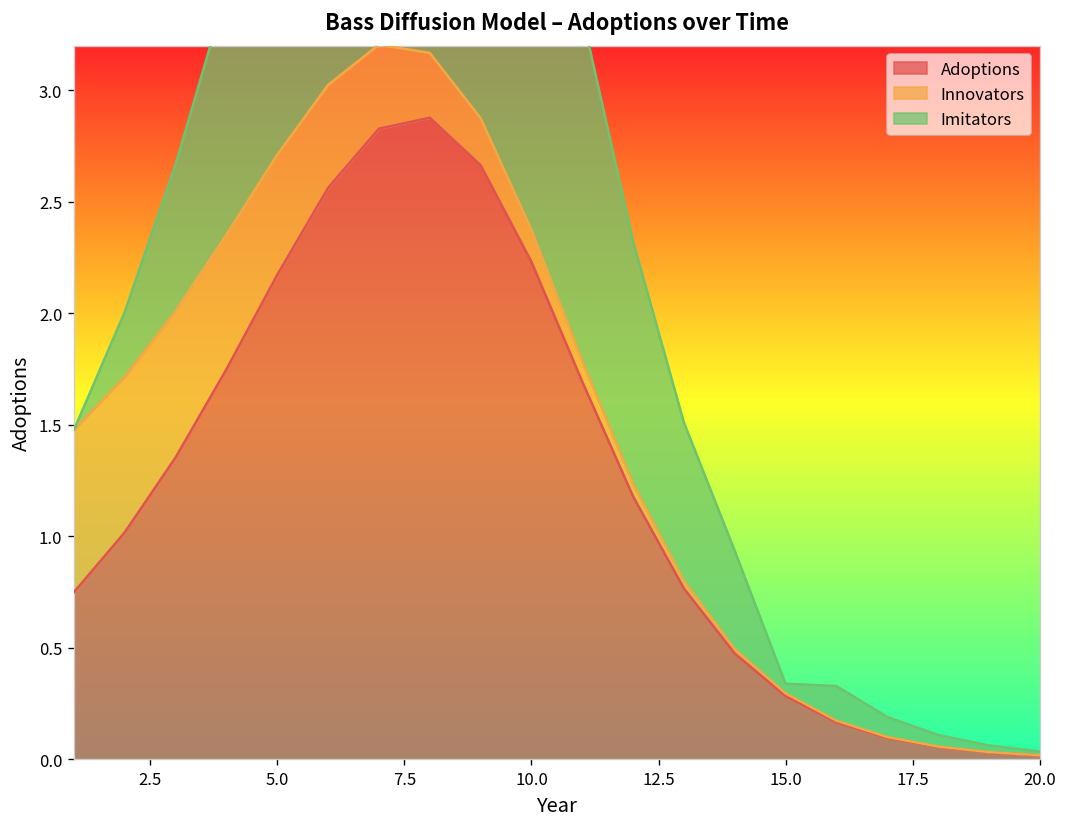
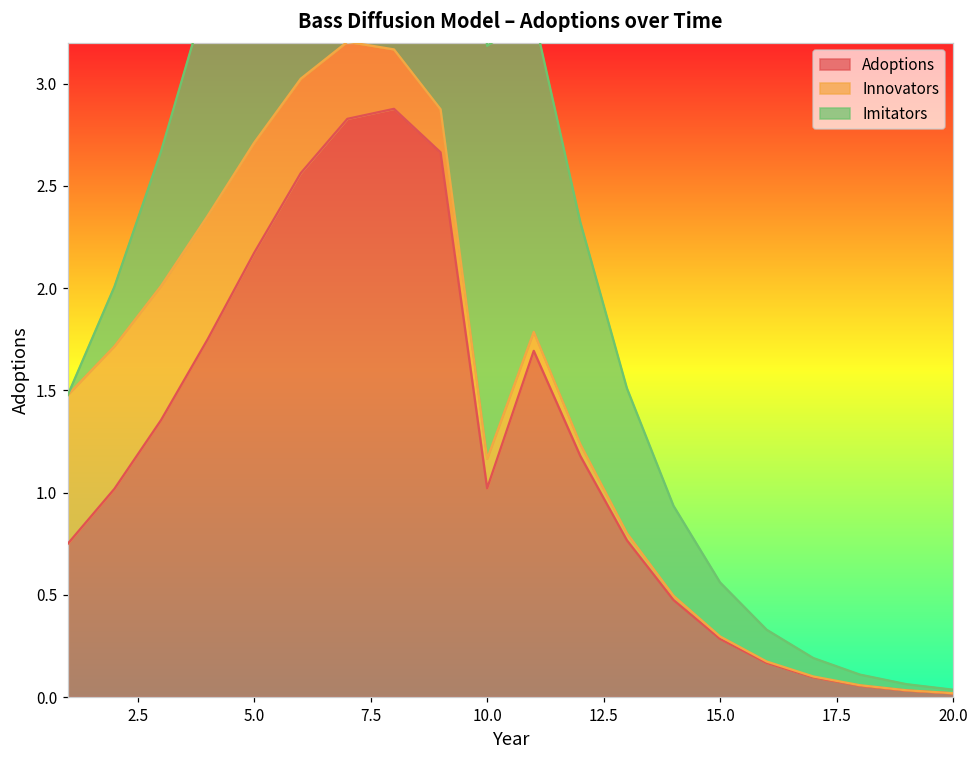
Adoptions, 10.0: 2.23 -> 1.02
Imitators, 15.0: 0.04 -> 0.26
